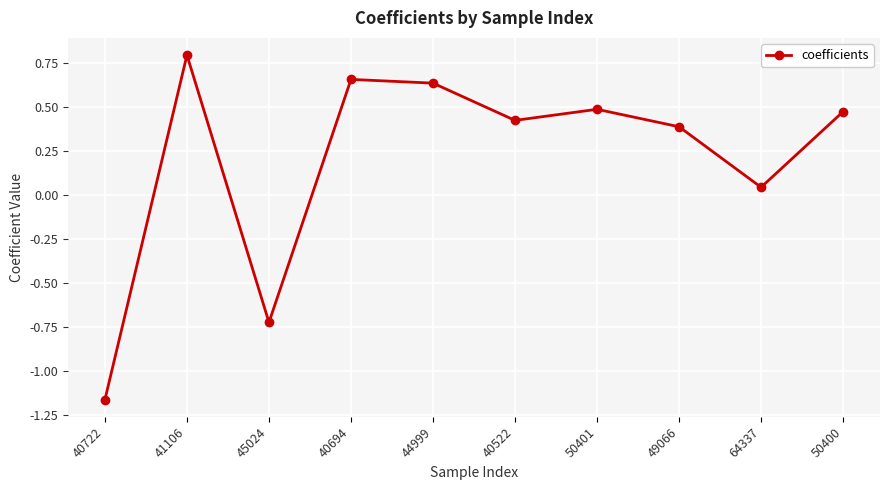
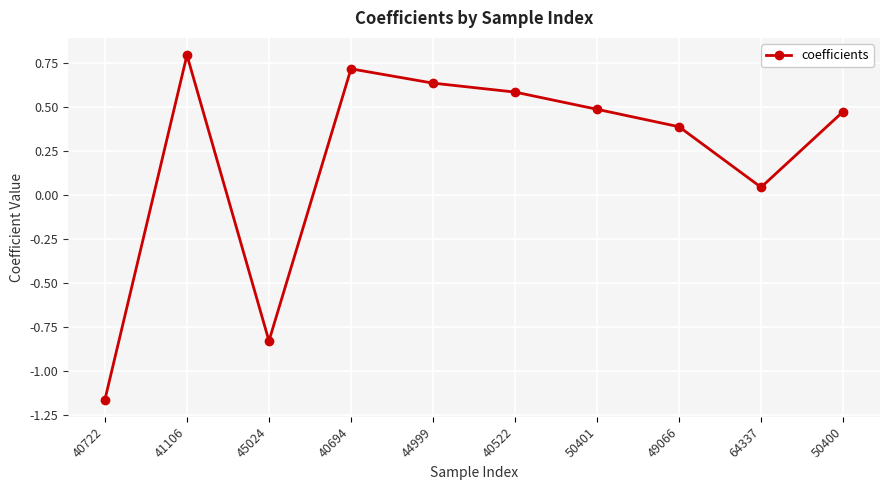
45024: -0.72 -> -0.83
40694: 0.66 -> 0.72
40522: 0.43 -> 0.59
